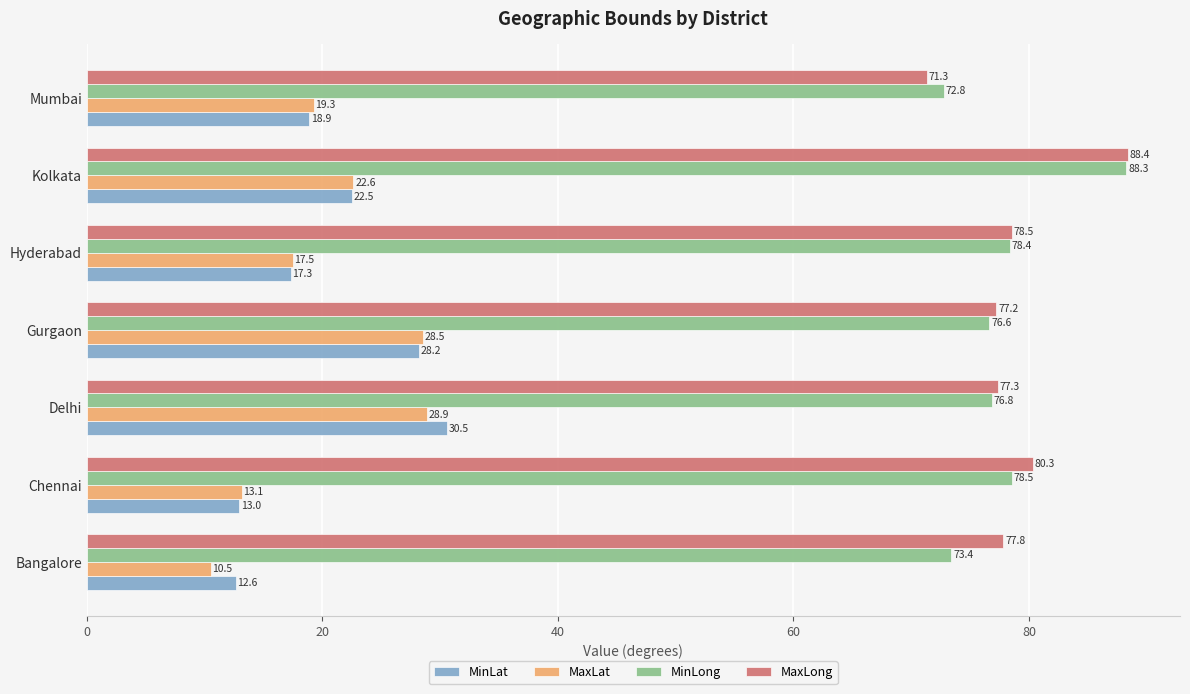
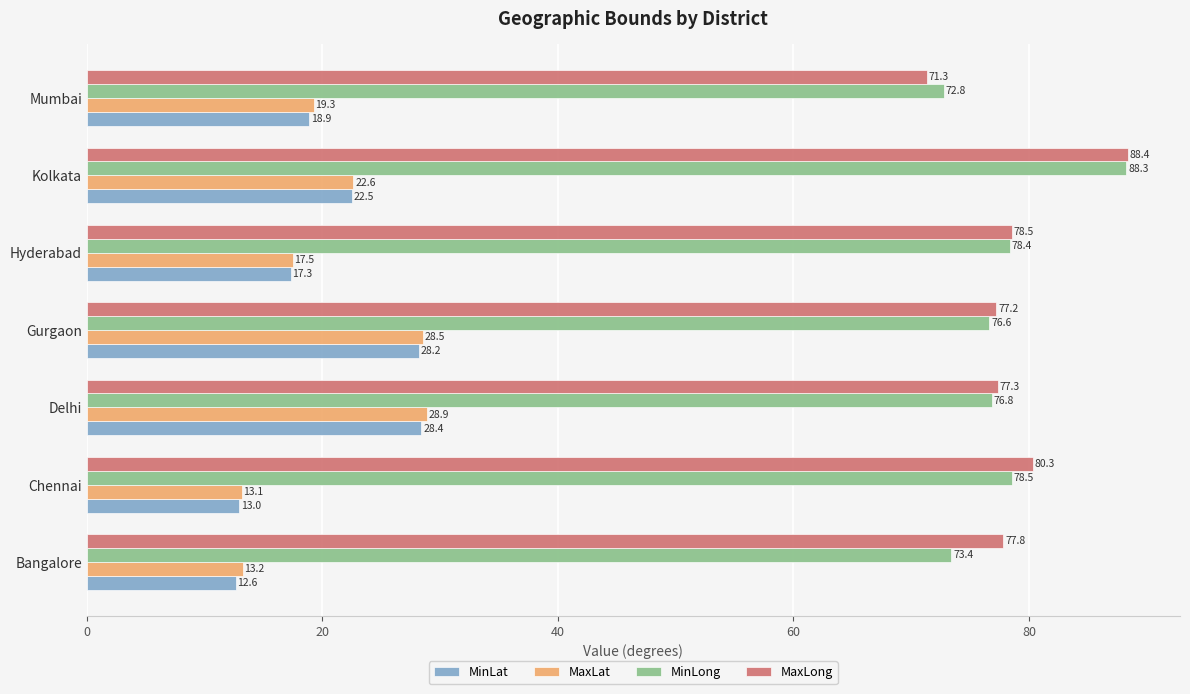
MinLat, Delhi: 30.5 -> 28.4
MaxLat, Bangalore: 10.5 -> 13.2
